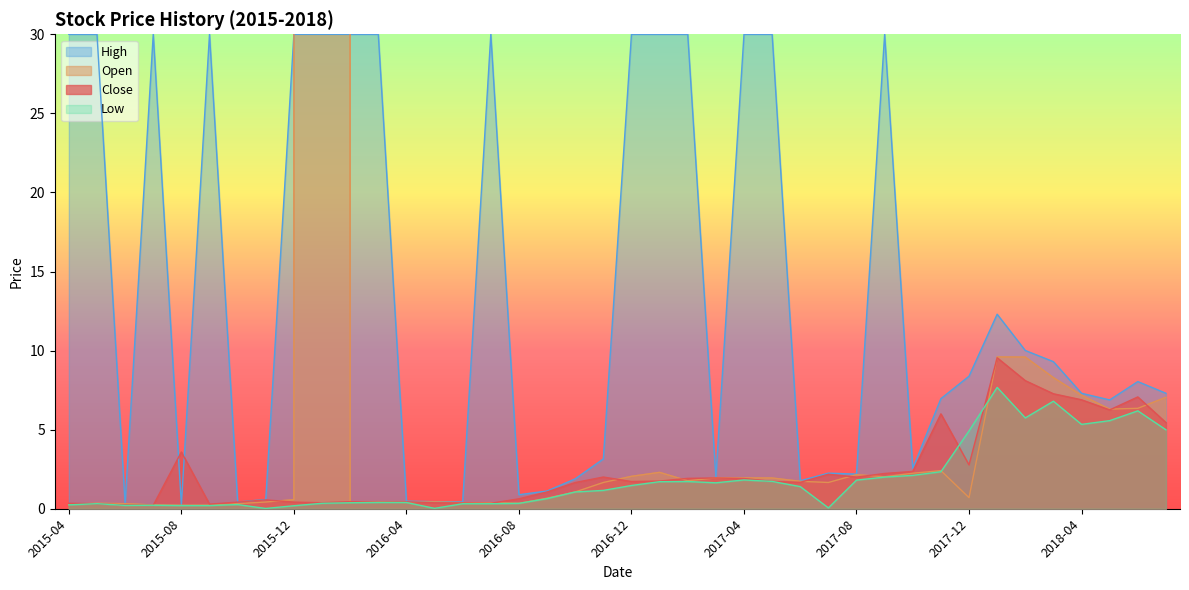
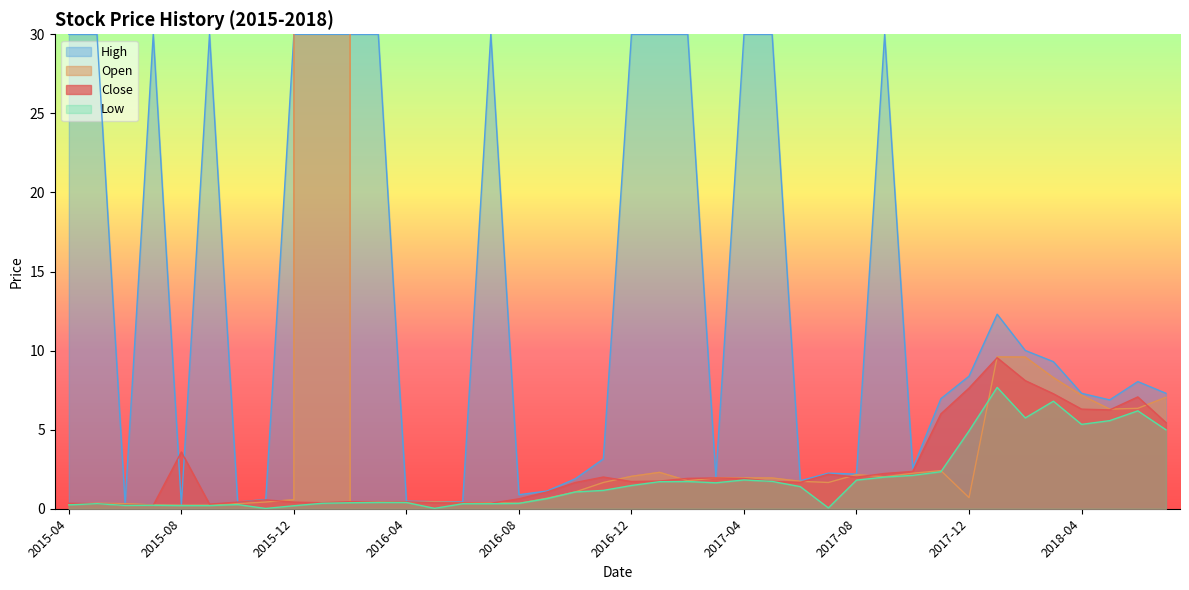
Close, 2017-12: 2.8 -> 7.6
Close, 2018-04: 6.9 -> 6.3
